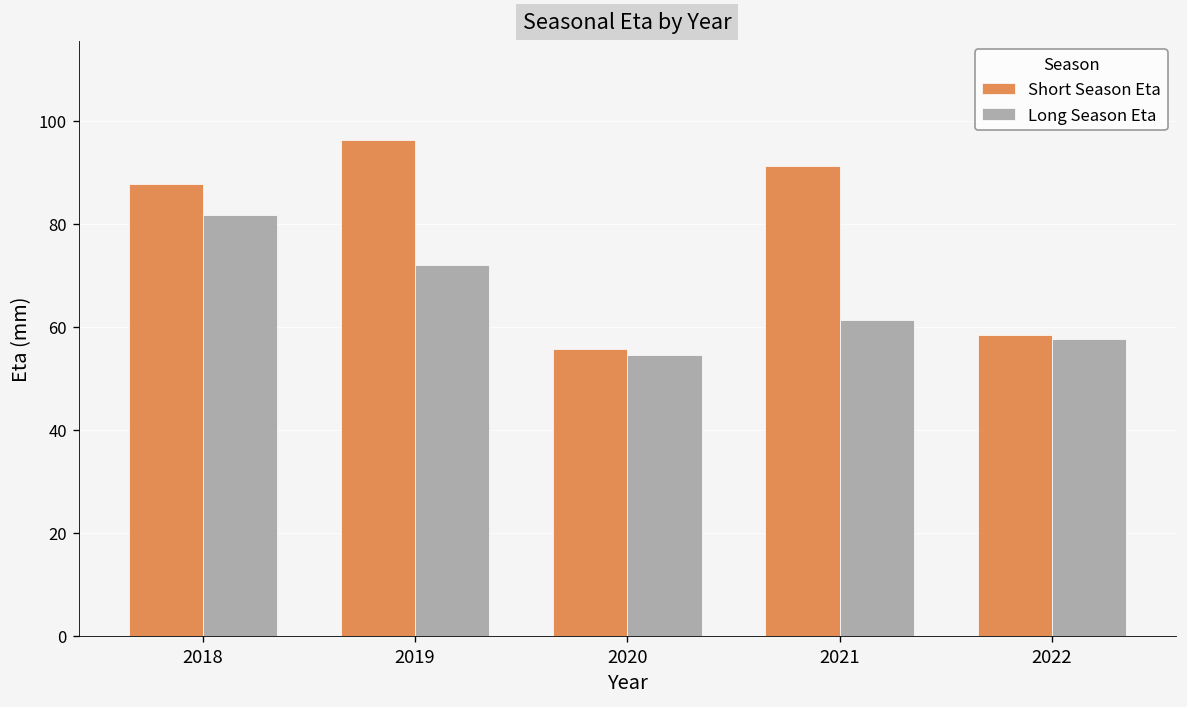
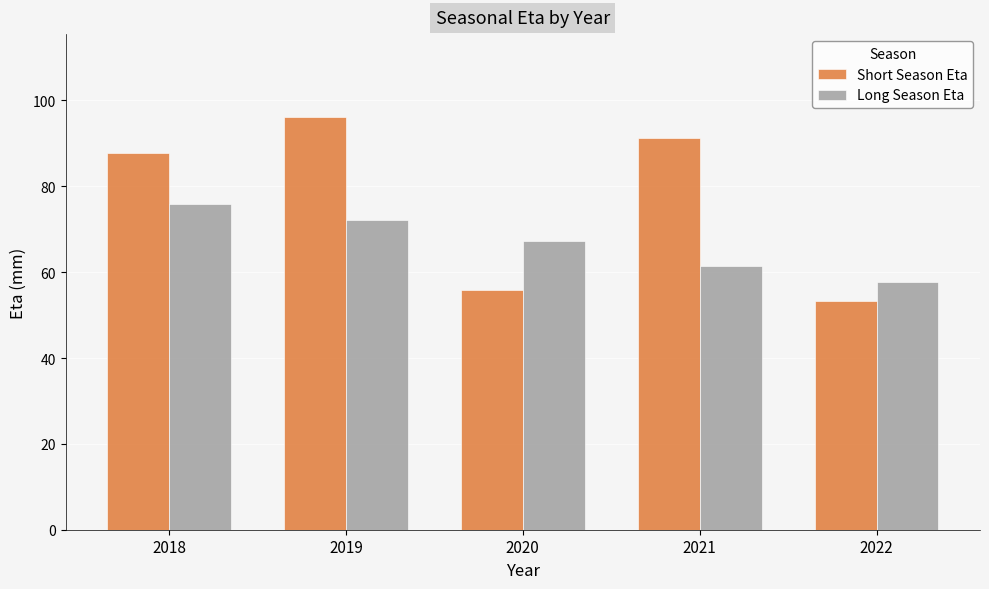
Long Season Eta, 2018: 82 -> 76
Long Season Eta, 2020: 54 -> 67
Short Season Eta, 2022: 58 -> 53
